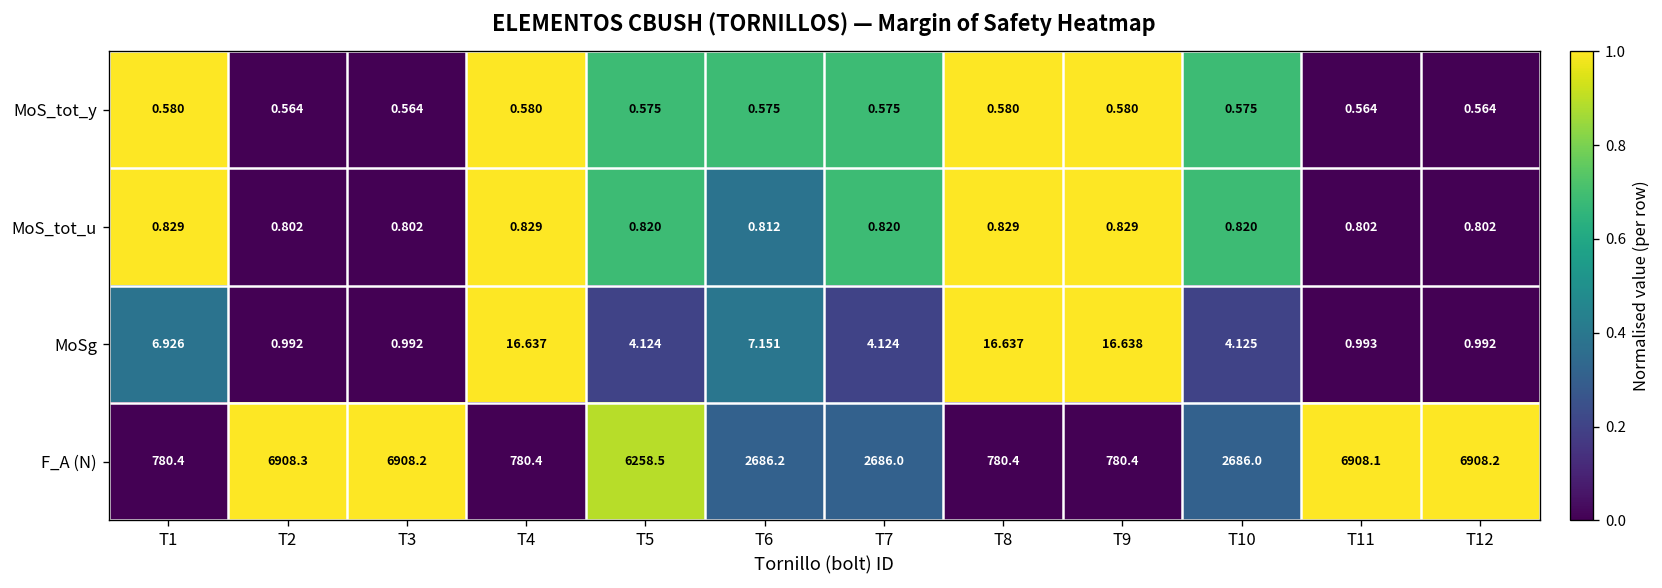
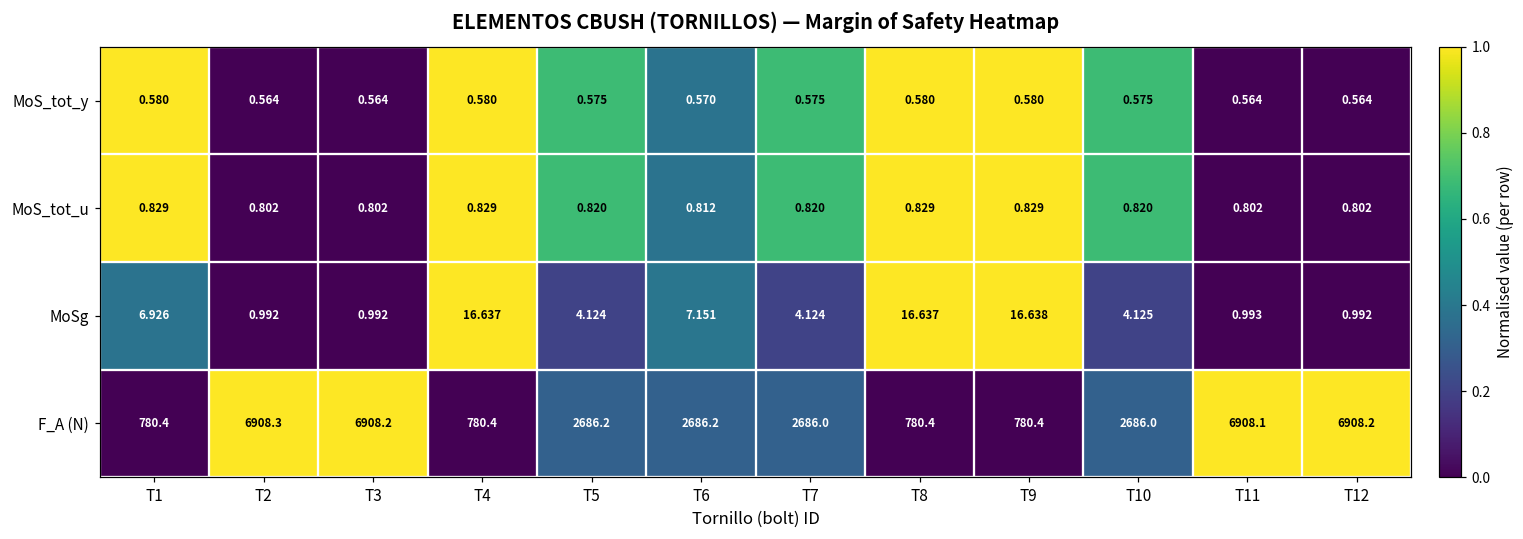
MoS_tot_y, T6: 0.575 -> 0.570
F_A (N), T5: 6258.5 -> 2686.2
